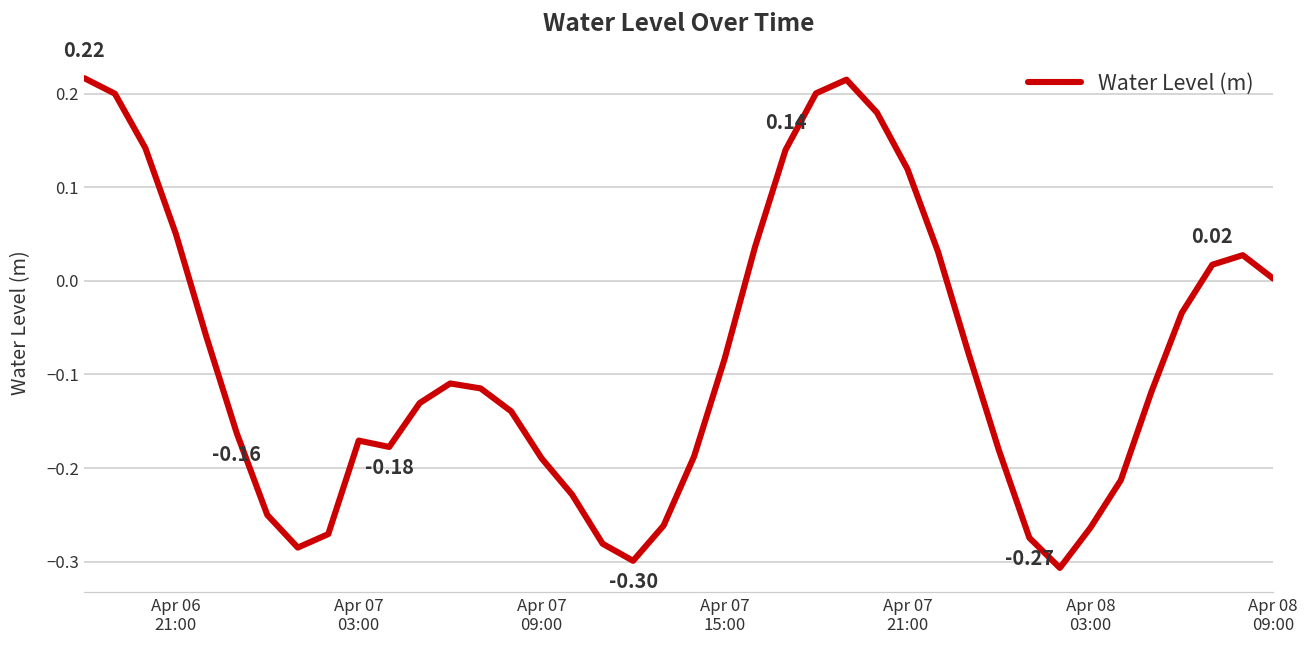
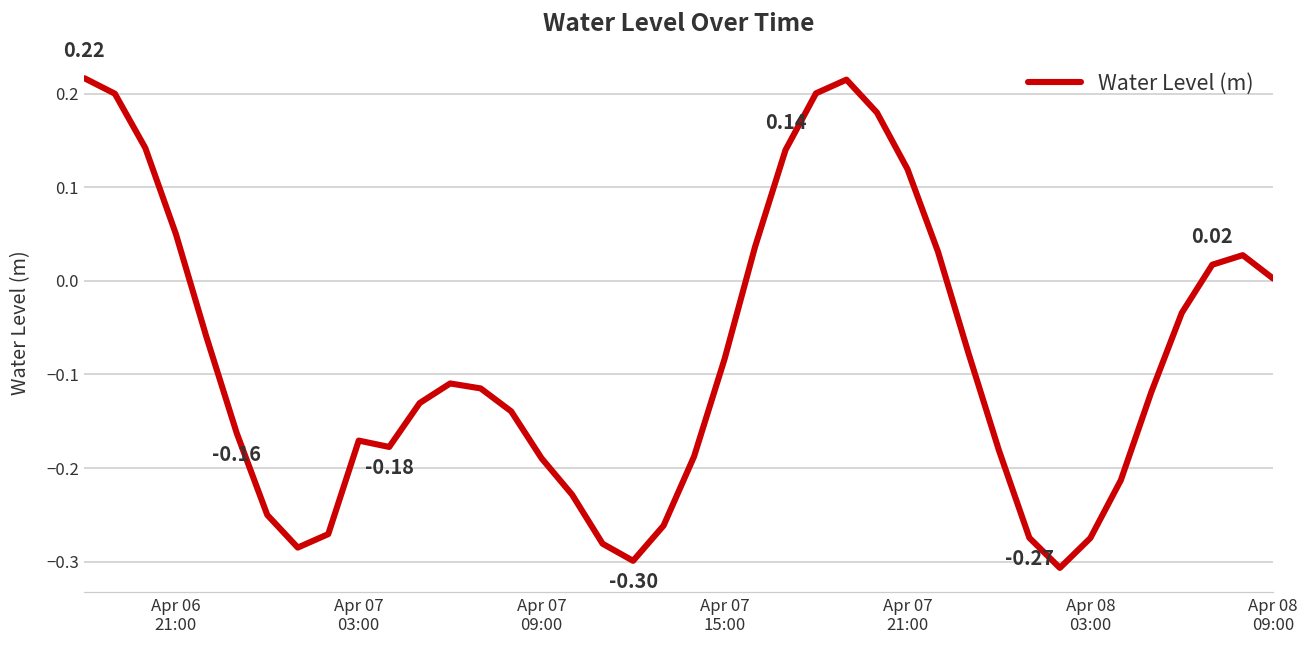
Apr 08 03:00: -0.26 -> -0.27
